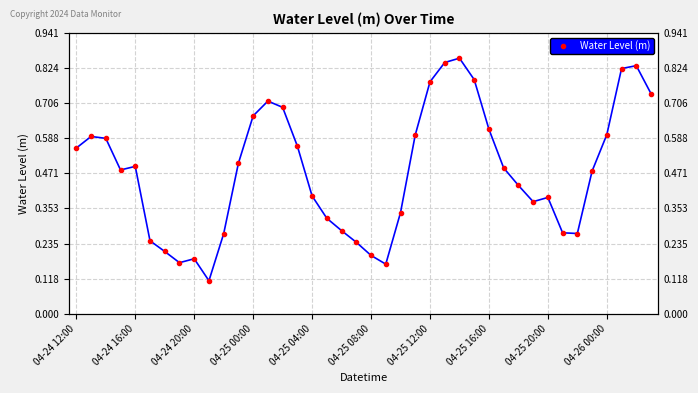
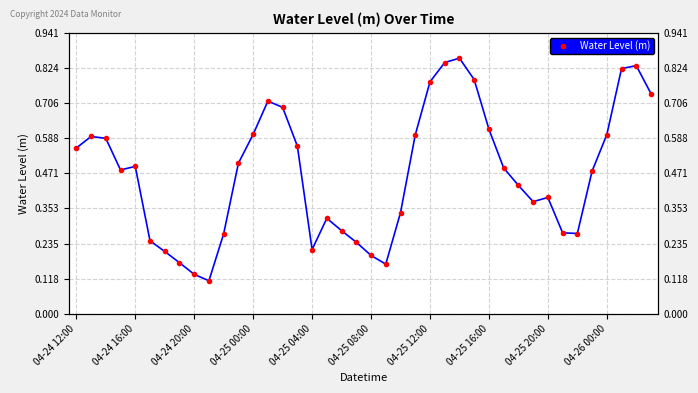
04-24 20:00: 0.18 -> 0.13
04-25 00:00: 0.66 -> 0.60
04-25 04:00: 0.39 -> 0.22
